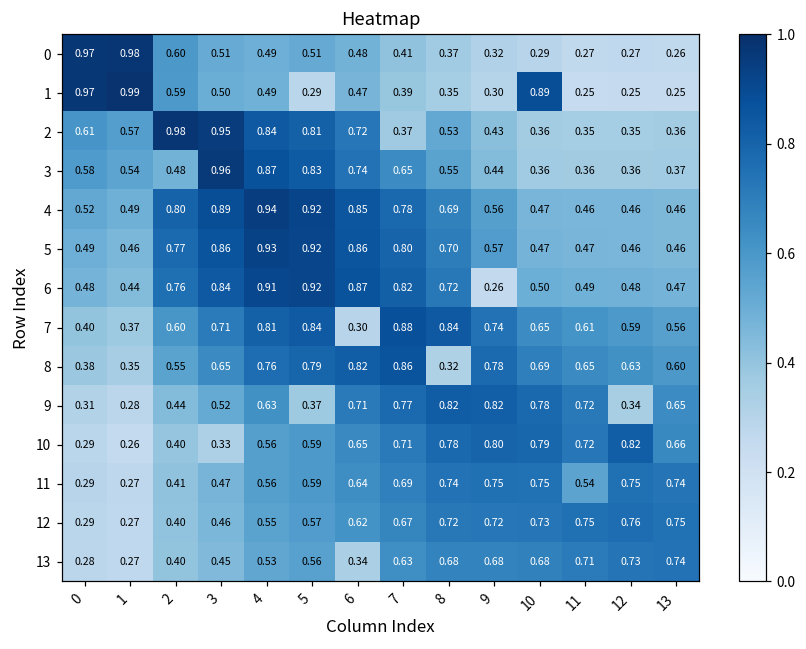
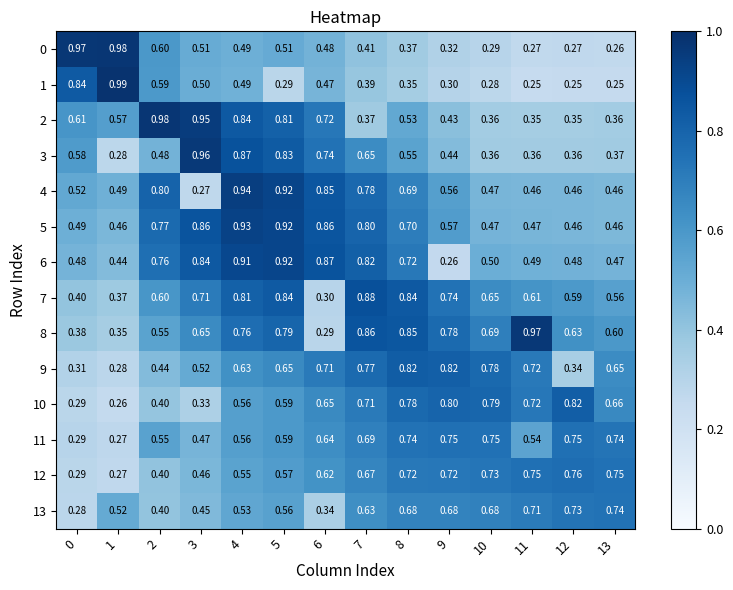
1, 0: 0.97 -> 0.84
1, 10: 0.89 -> 0.28
3, 1: 0.54 -> 0.28
4, 3: 0.89 -> 0.27
8, 6: 0.82 -> 0.29
8, 8: 0.32 -> 0.85
8, 11: 0.65 -> 0.97
9, 5: 0.37 -> 0.65
11, 2: 0.41 -> 0.55
13, 1: 0.27 -> 0.52
